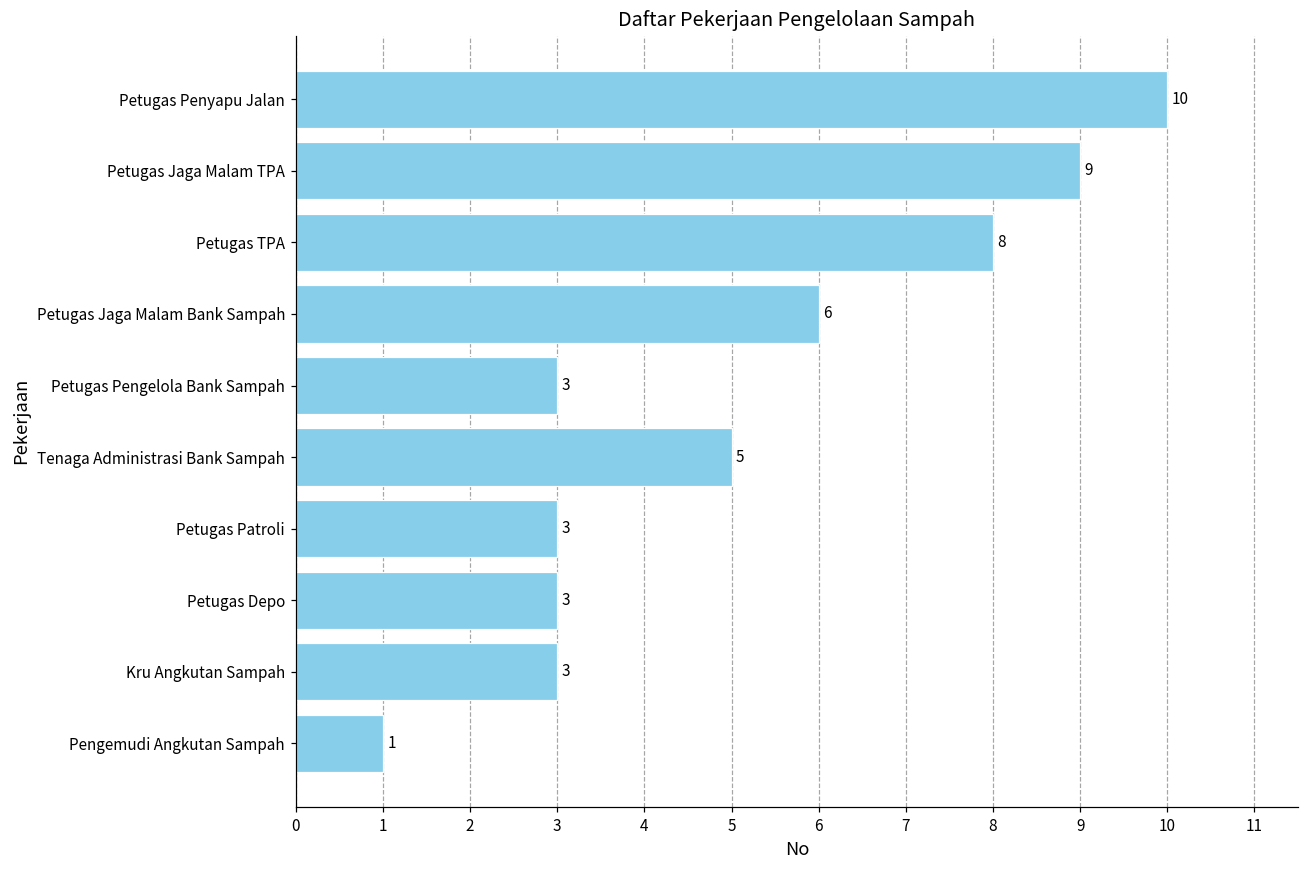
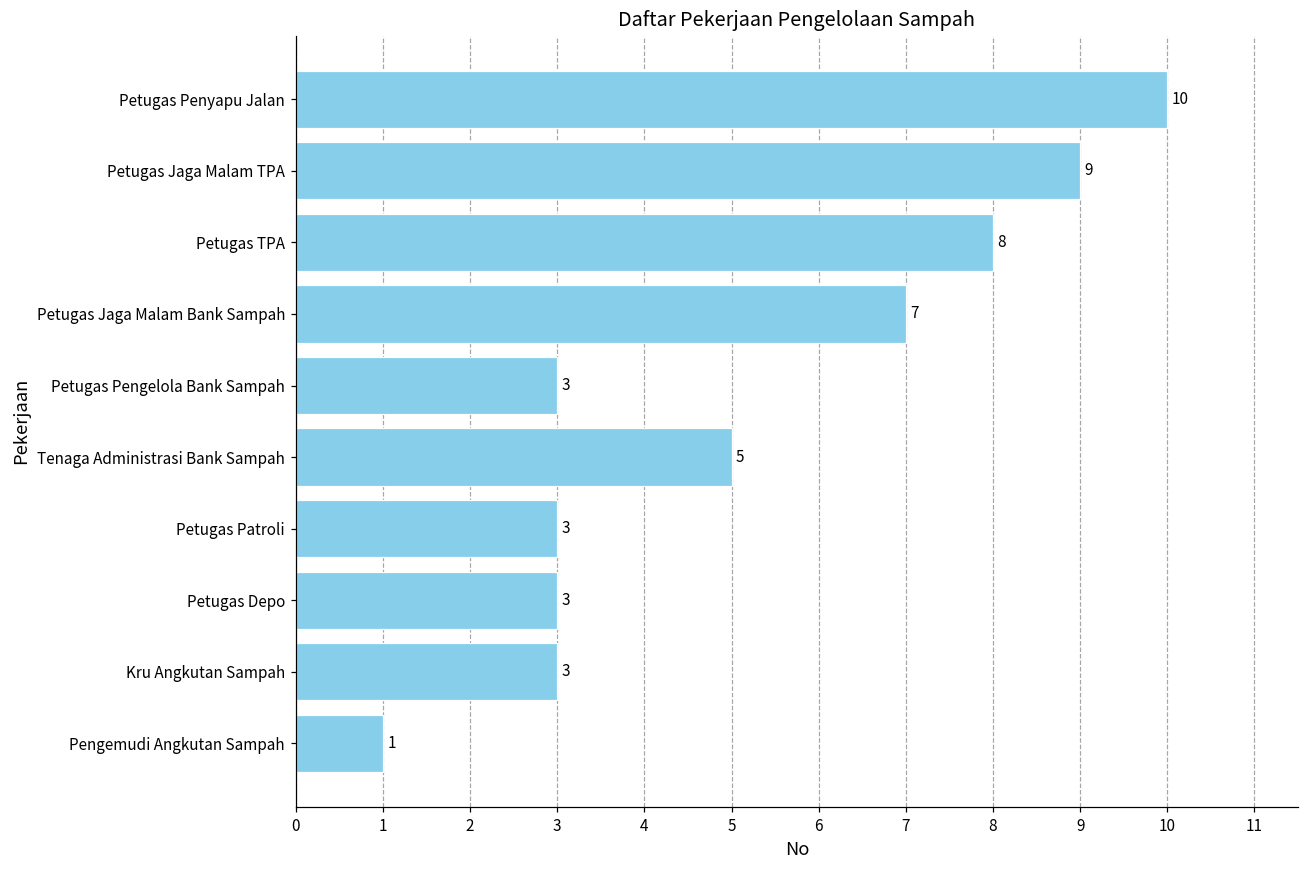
Petugas Jaga Malam Bank Sampah: 6 -> 7
